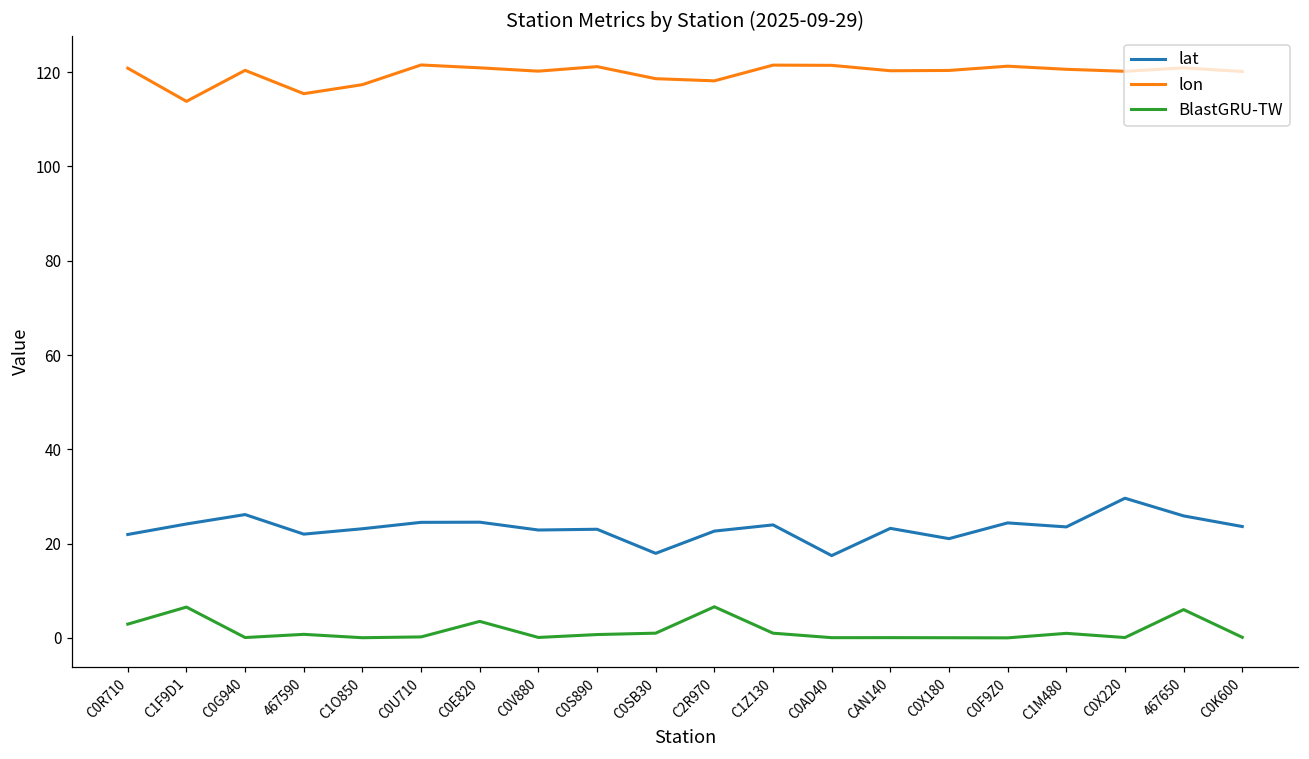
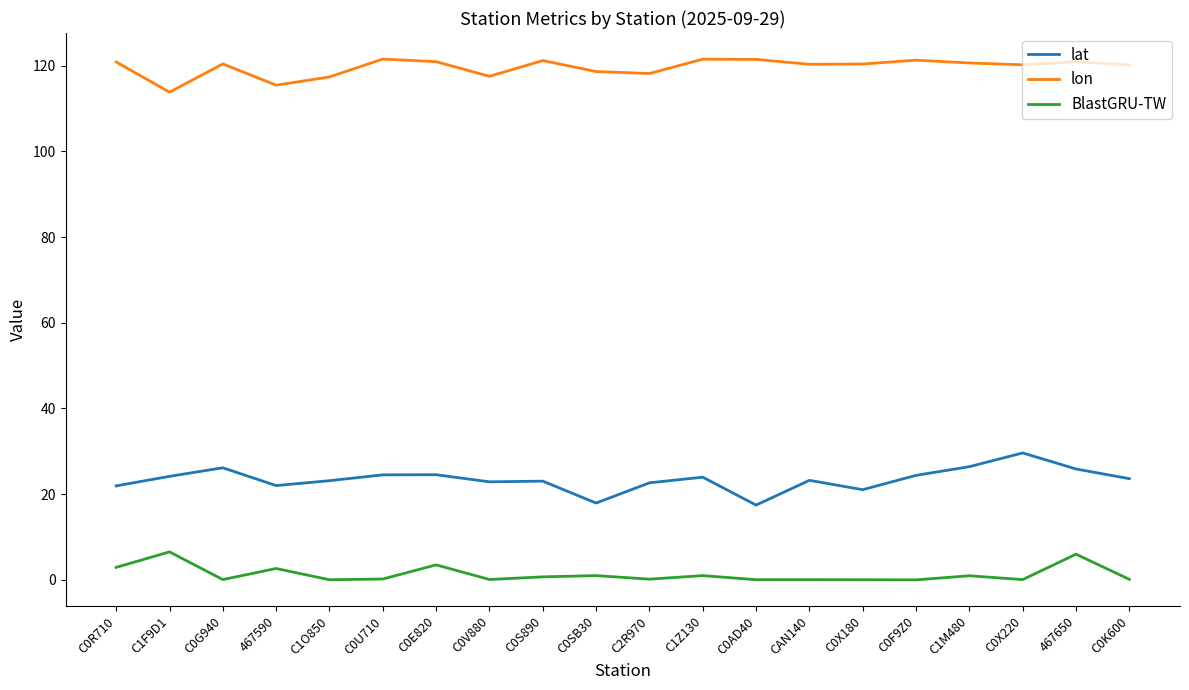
BlastGRU-TW, 467590: 1 -> 3
lon, C0V880: 120 -> 118
BlastGRU-TW, C2R970: 7 -> 0
lat, C1M480: 24 -> 26
